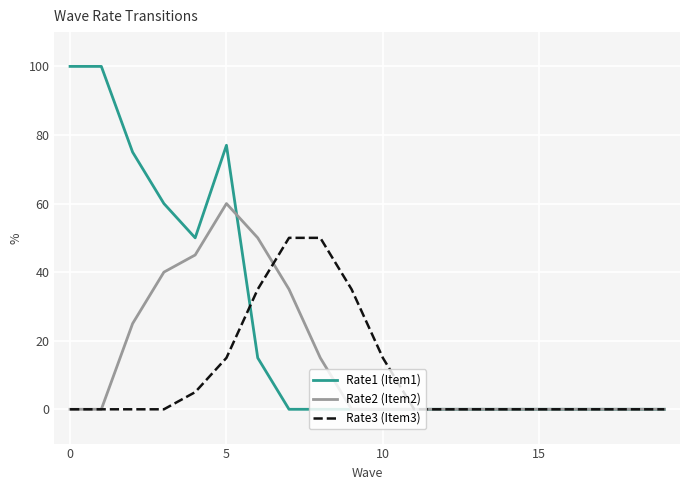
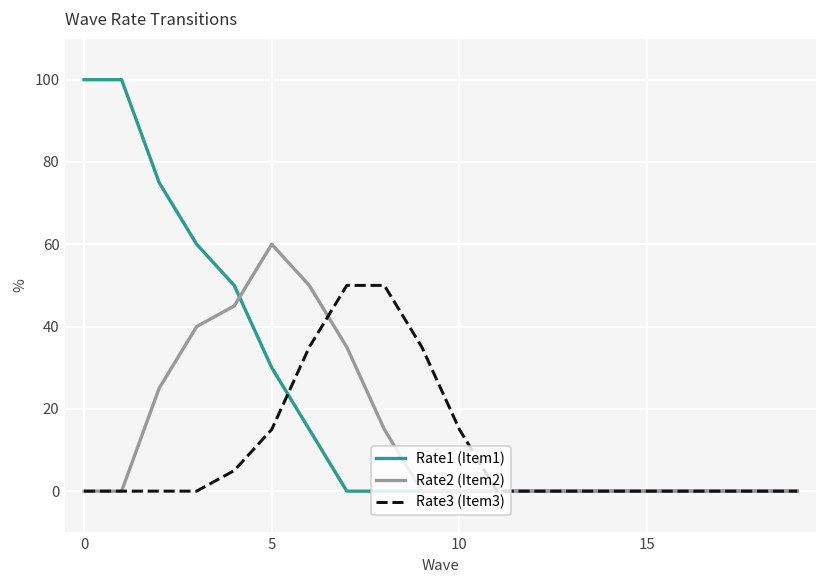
Rate1 (Item1), 5: 77 -> 30
